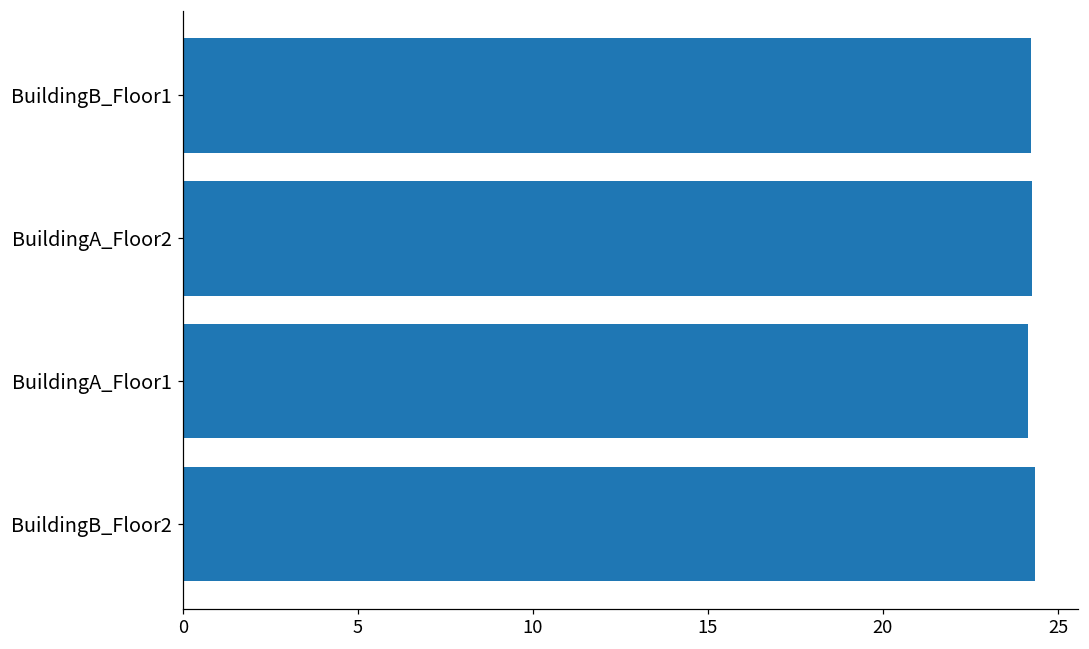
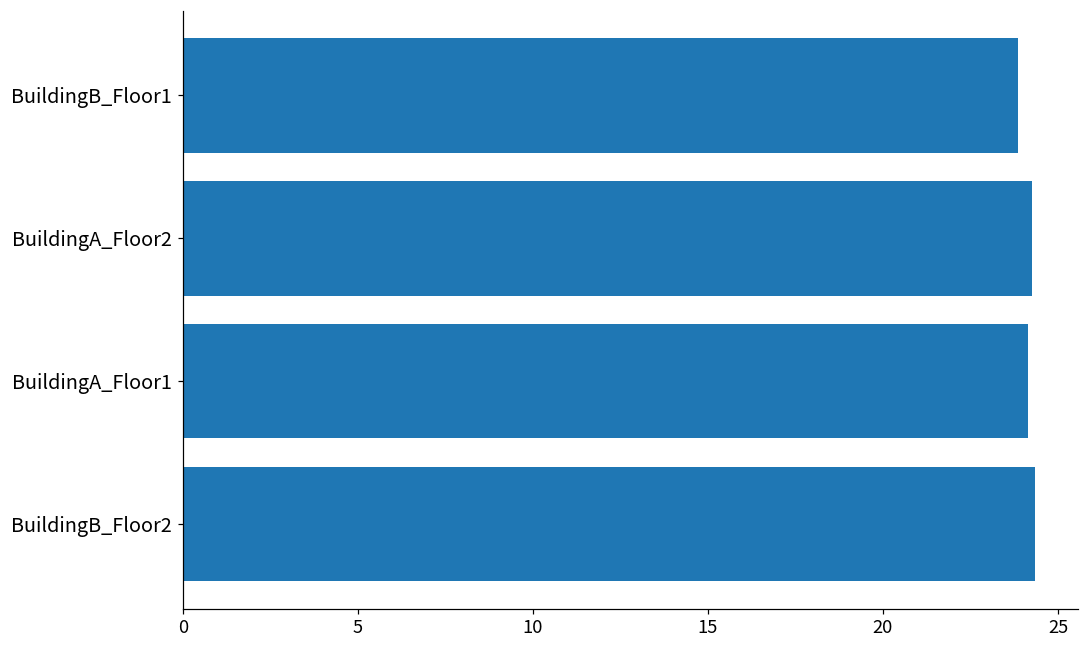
BuildingB_Floor1: 24.2 -> 23.8
